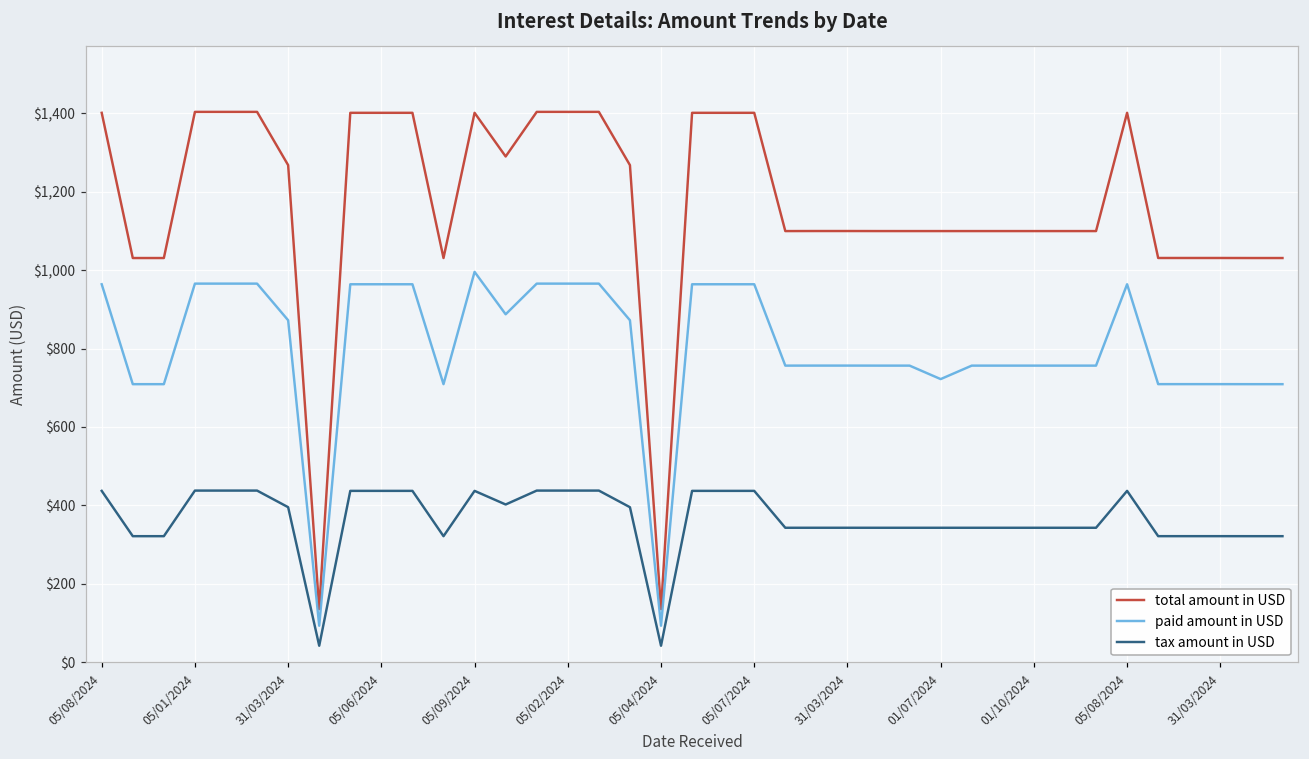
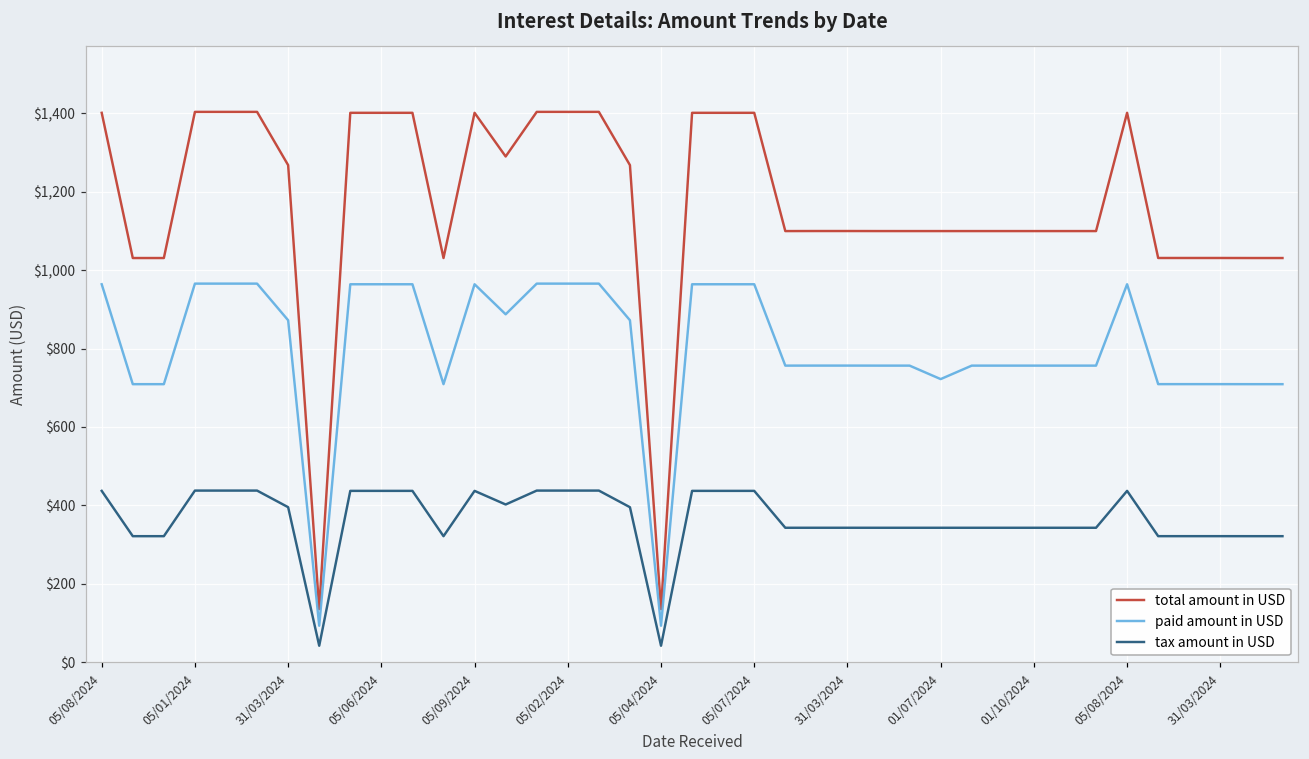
paid amount in USD, 05/09/2024: $1,000 -> $960
